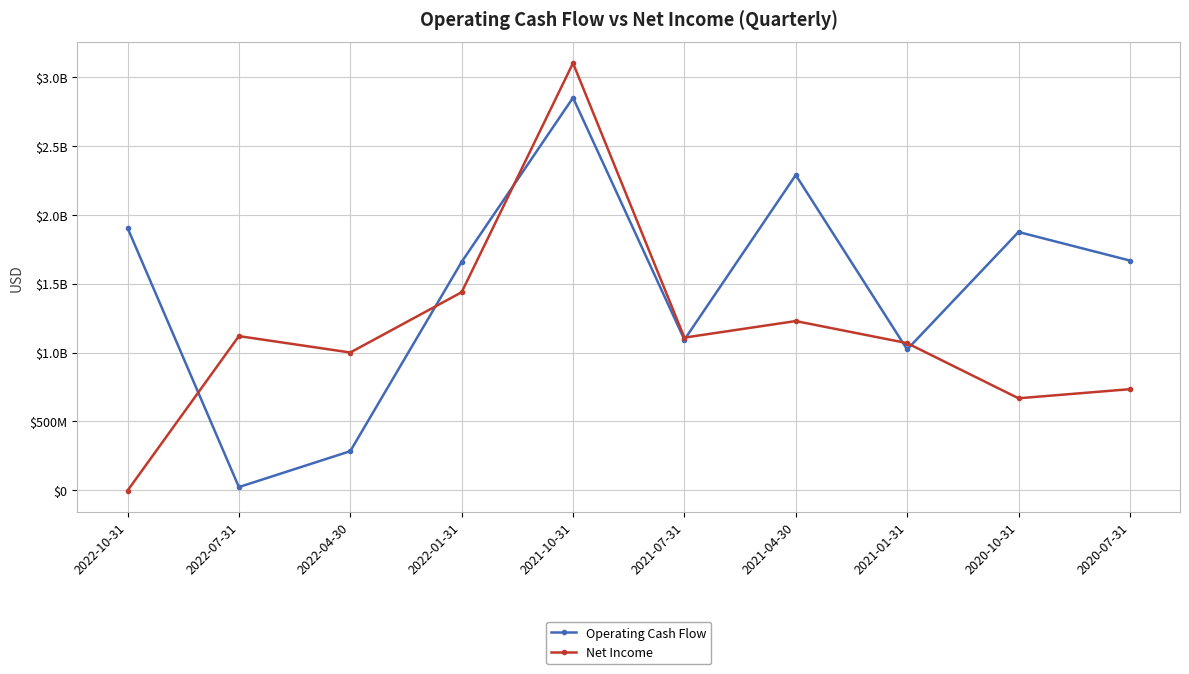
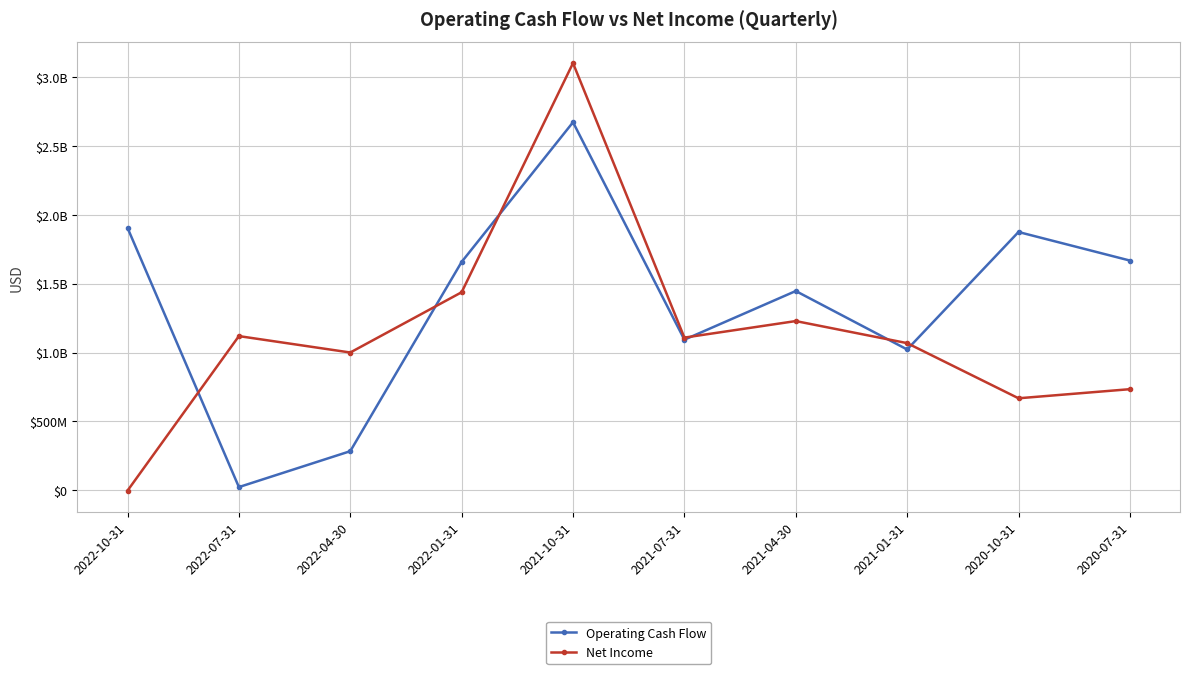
Operating Cash Flow, 2021-10-31: $2850000000 -> $2670000000
Operating Cash Flow, 2021-04-30: $2290000000 -> $1450000000
